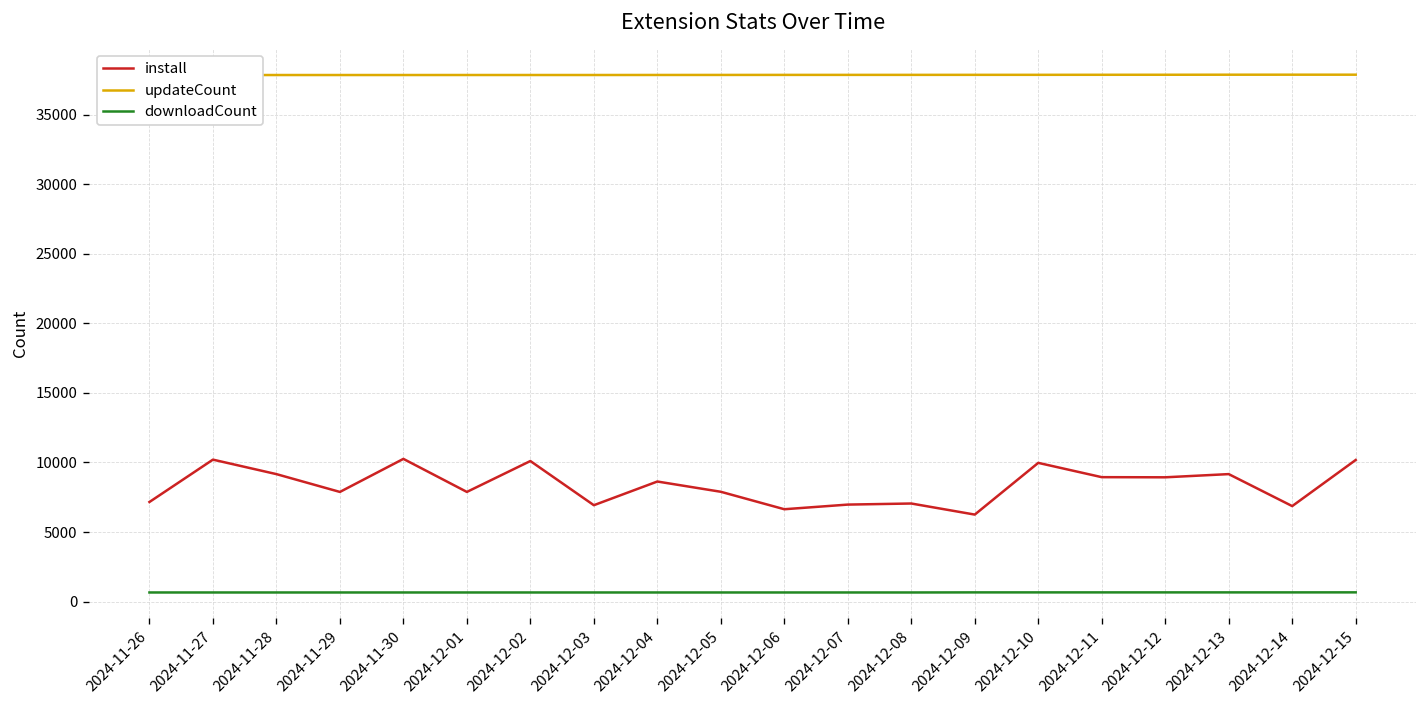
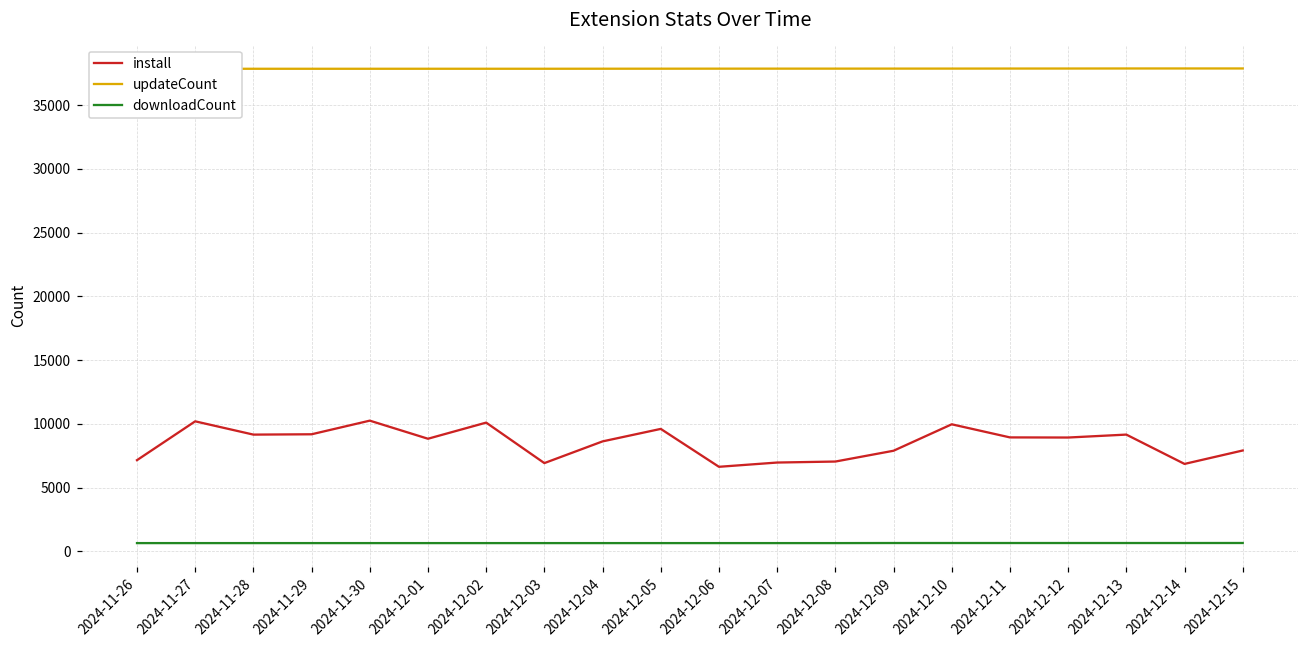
install, 2024-11-29: 7900 -> 9200
install, 2024-12-01: 7900 -> 8800
install, 2024-12-05: 7900 -> 9600
install, 2024-12-09: 6300 -> 7900
install, 2024-12-15: 10200 -> 7900
